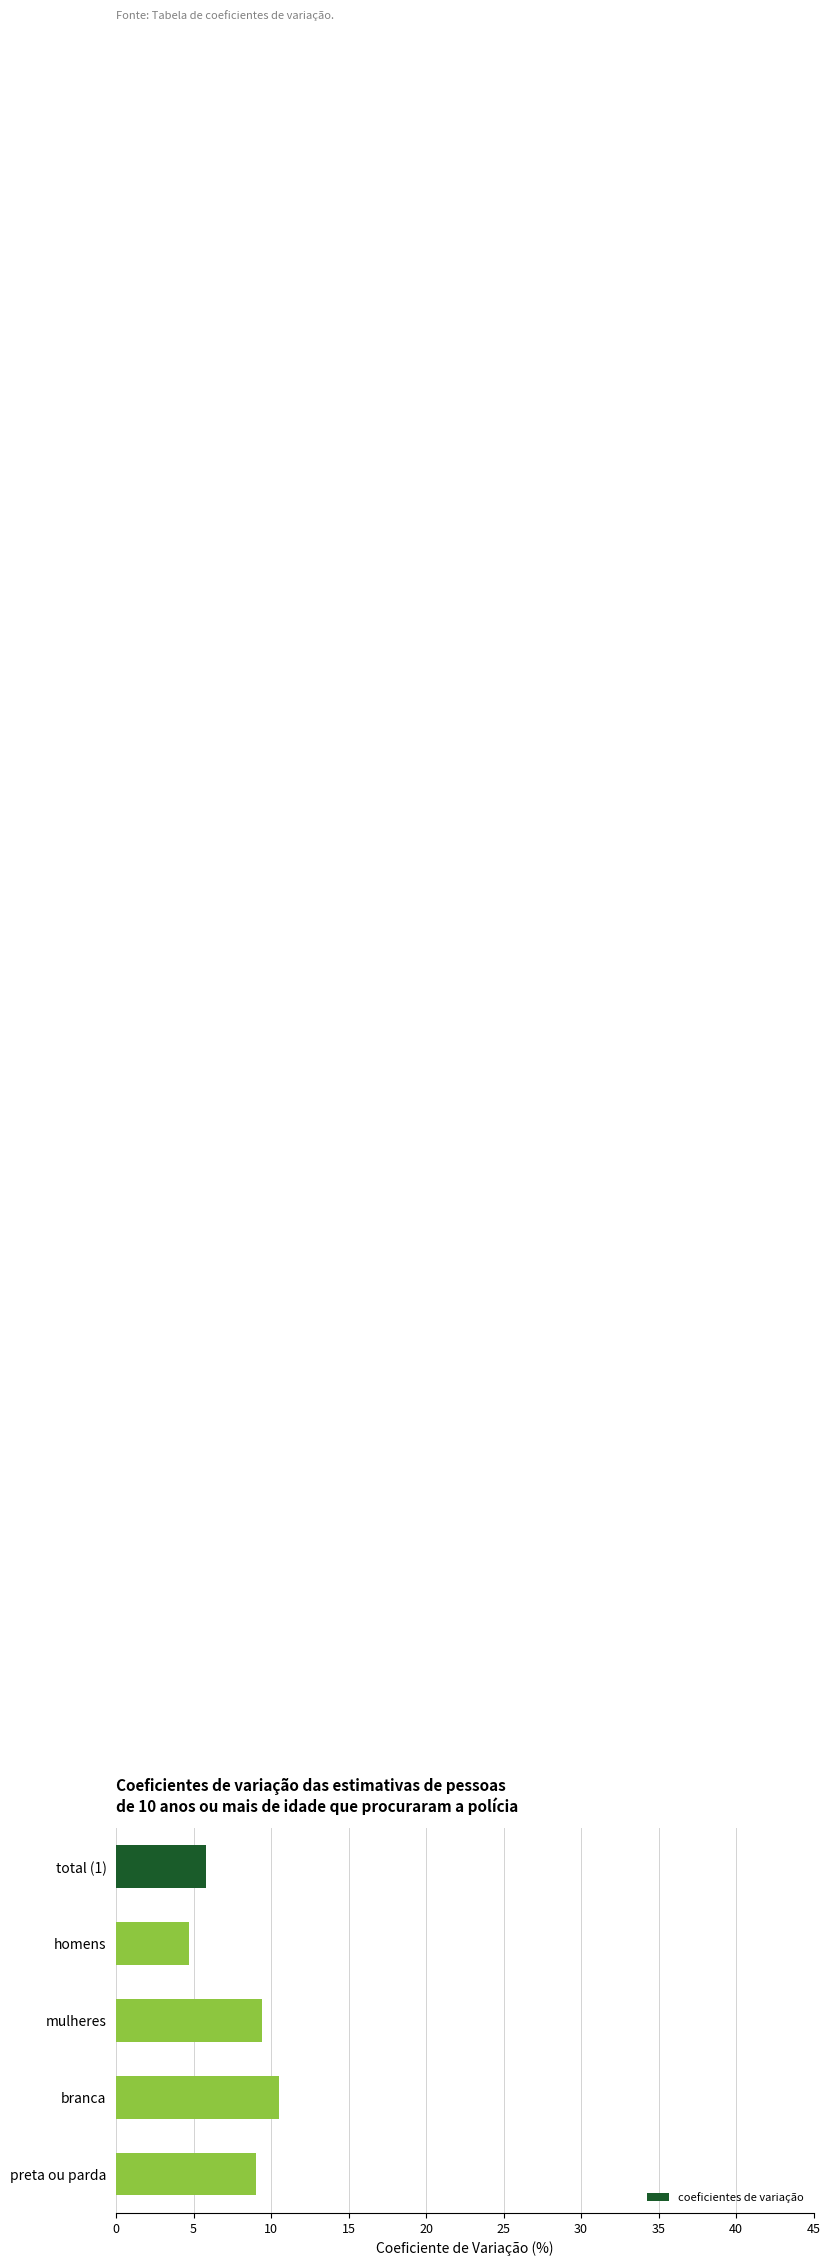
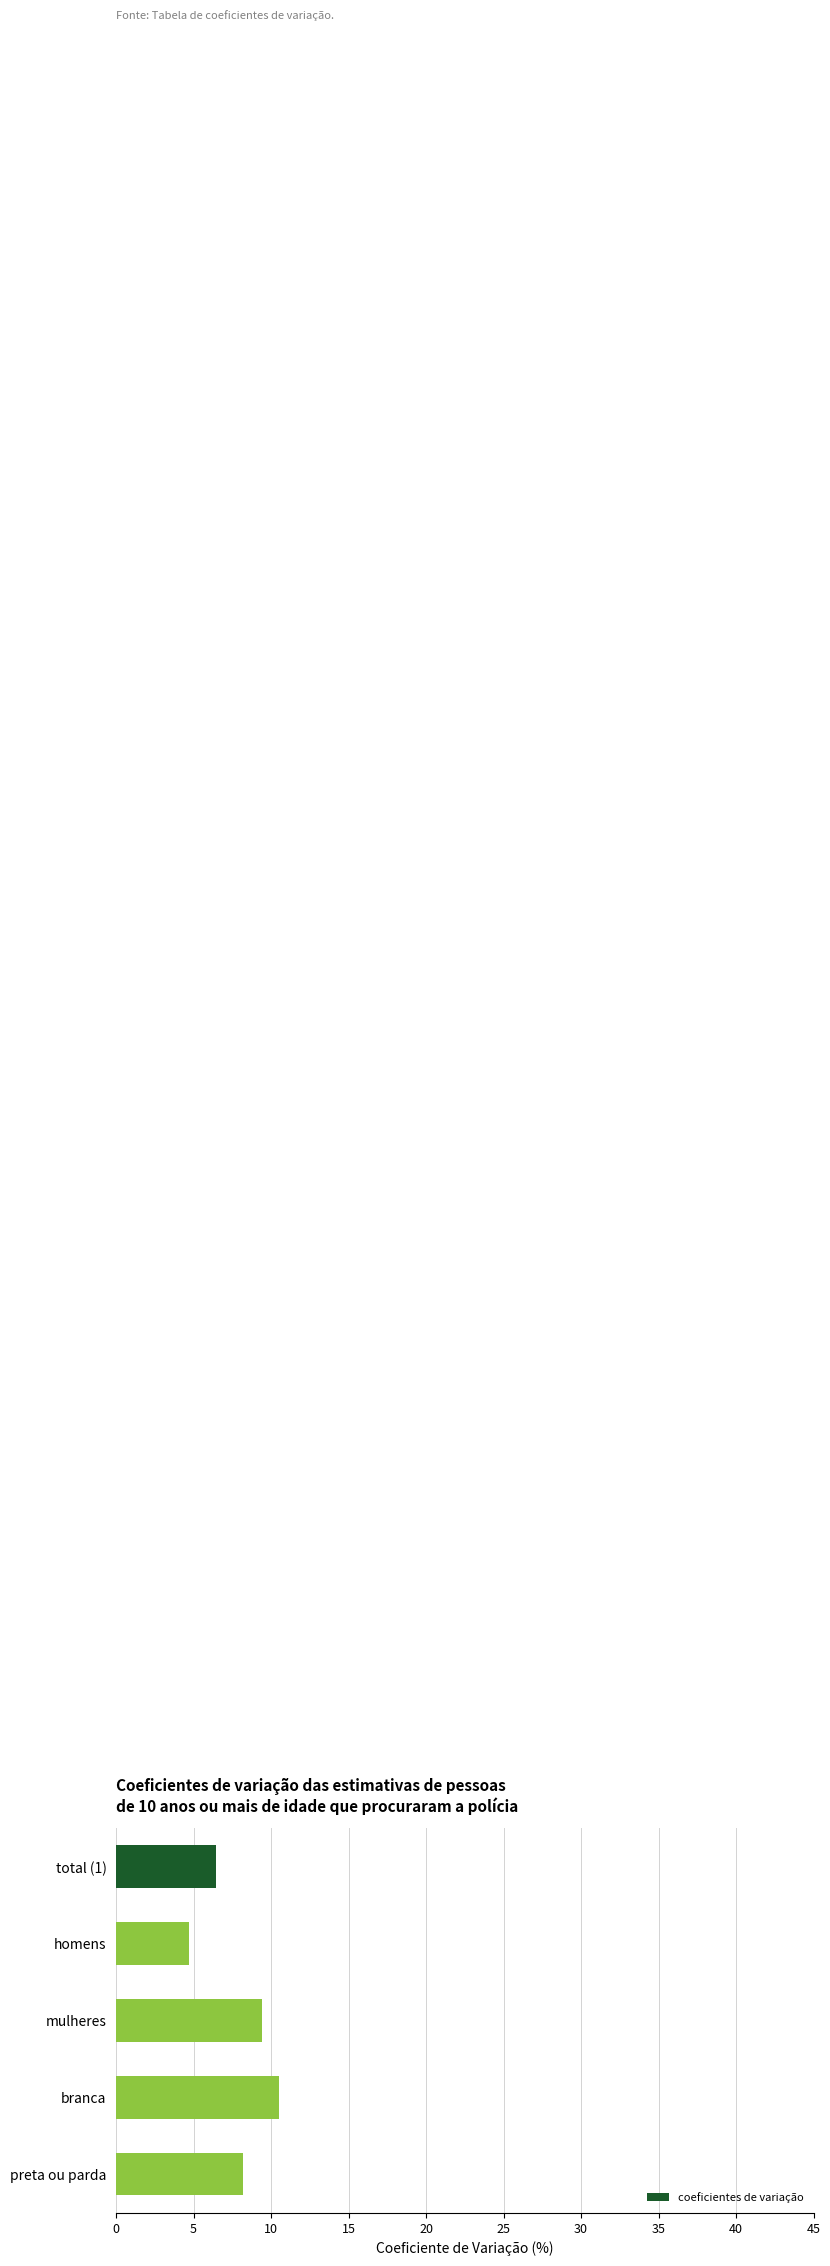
total (1): 5.8 -> 6.5
preta ou parda: 9.0 -> 8.2
